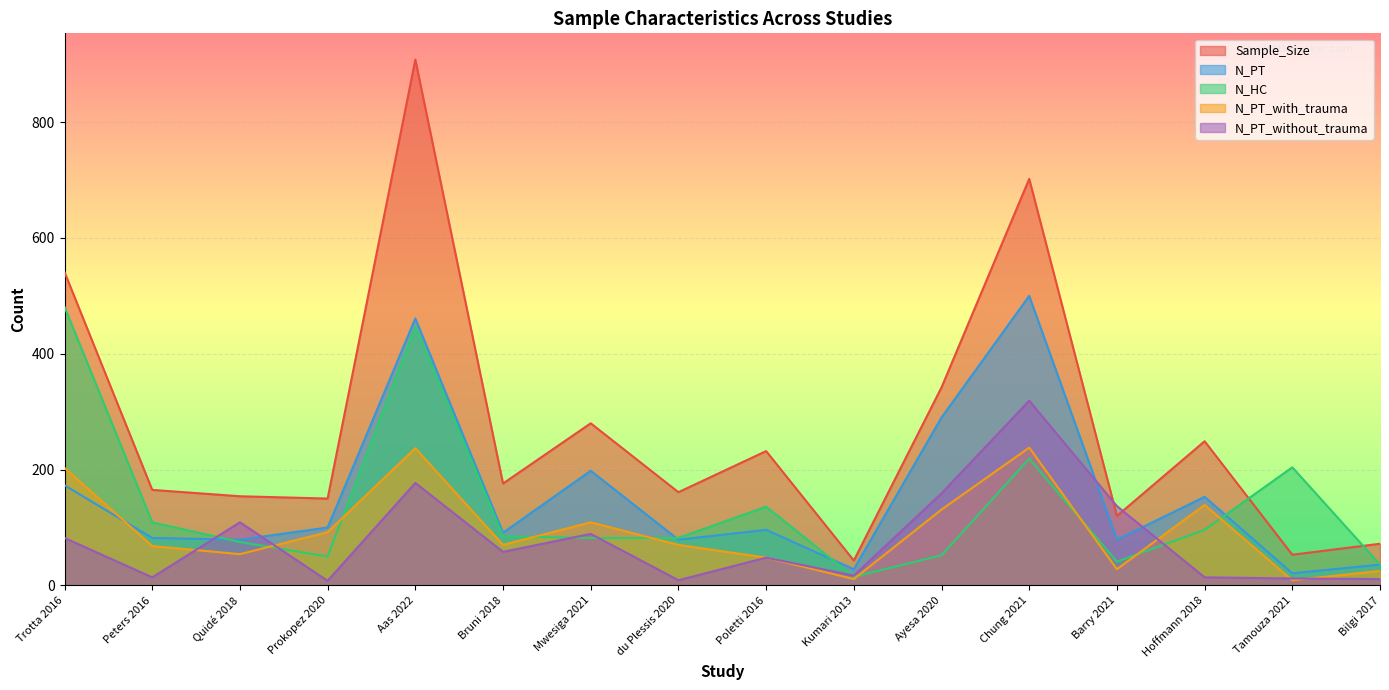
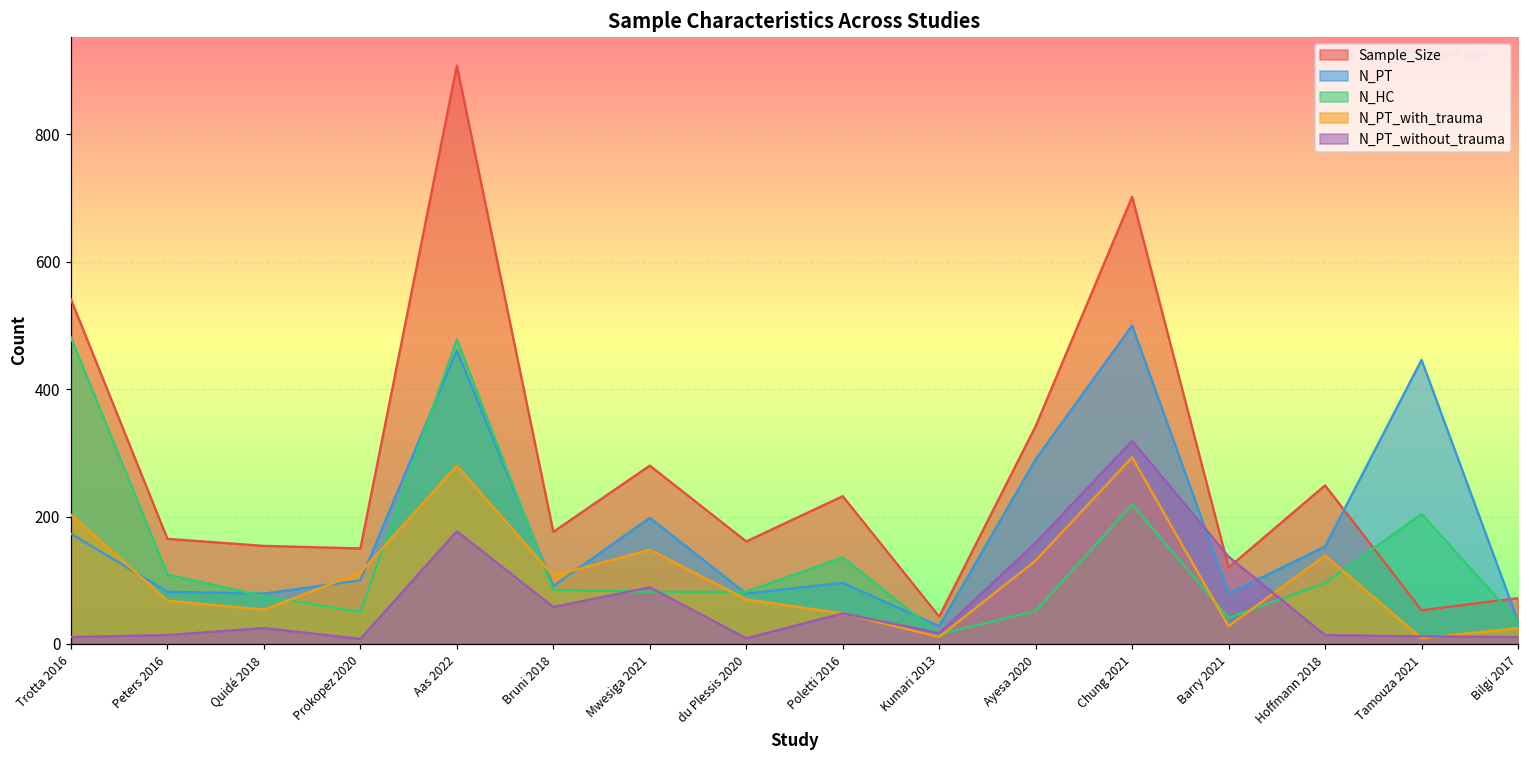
N_PT_without_trauma, Trotta 2016: 80 -> 10
N_PT_without_trauma, Quidé 2018: 110 -> 30
N_PT_with_trauma, Prokopez 2020: 90 -> 110
N_HC, Aas 2022: 450 -> 480
N_PT_with_trauma, Aas 2022: 240 -> 280
N_PT_with_trauma, Bruni 2018: 70 -> 110
N_PT_with_trauma, Mwesiga 2021: 110 -> 150
N_PT_with_trauma, Chung 2021: 240 -> 290
N_PT, Tamouza 2021: 20 -> 450
